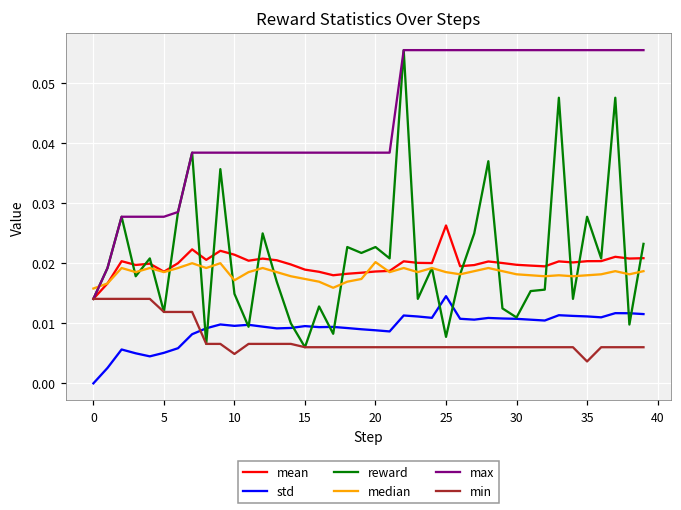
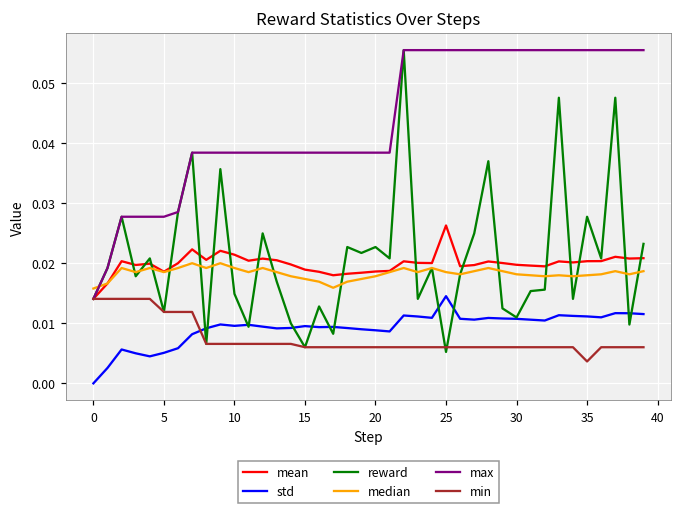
median, 10: 0.017 -> 0.019
min, 10: 0.005 -> 0.007
median, 20: 0.020 -> 0.018
reward, 25: 0.008 -> 0.005
